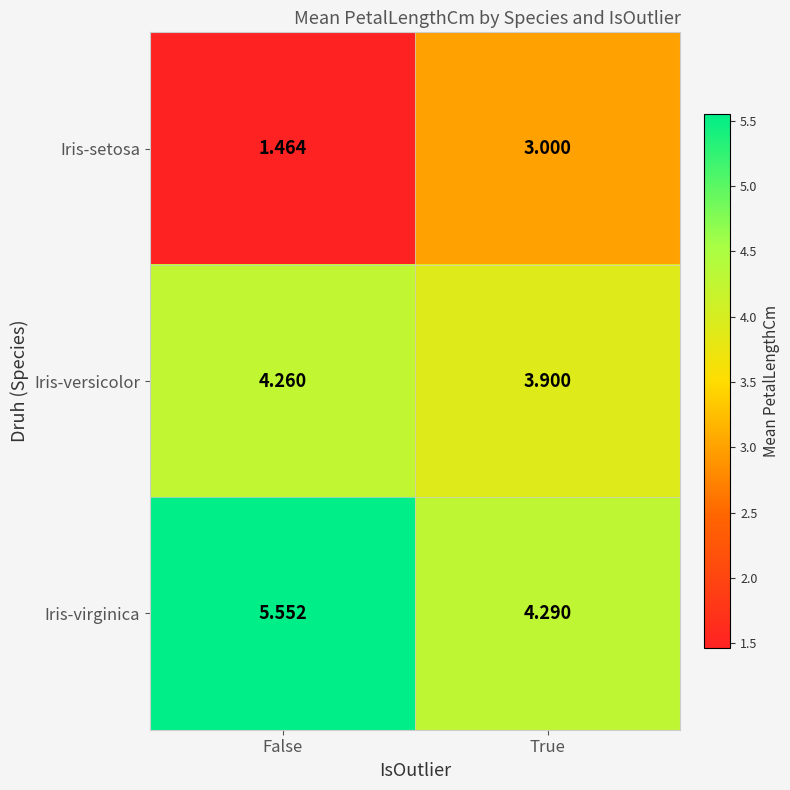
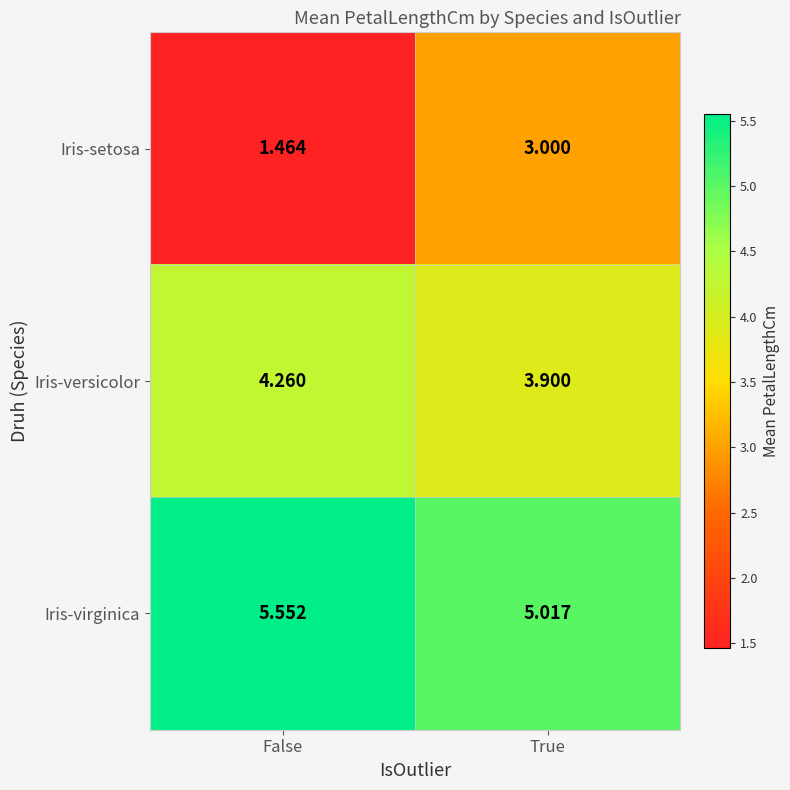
Iris-virginica, True: 4.290 -> 5.017
